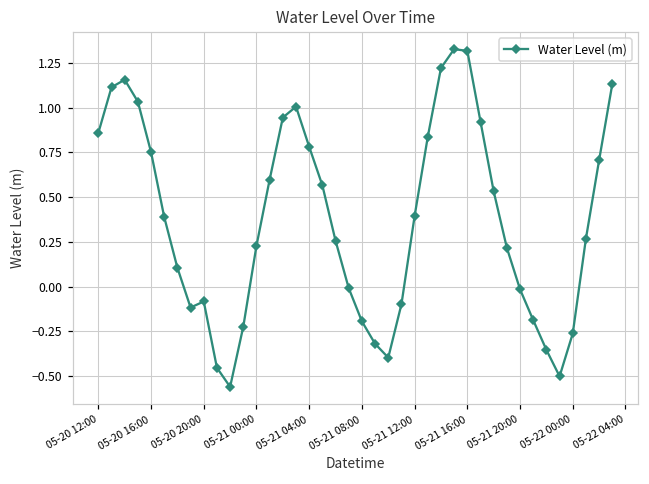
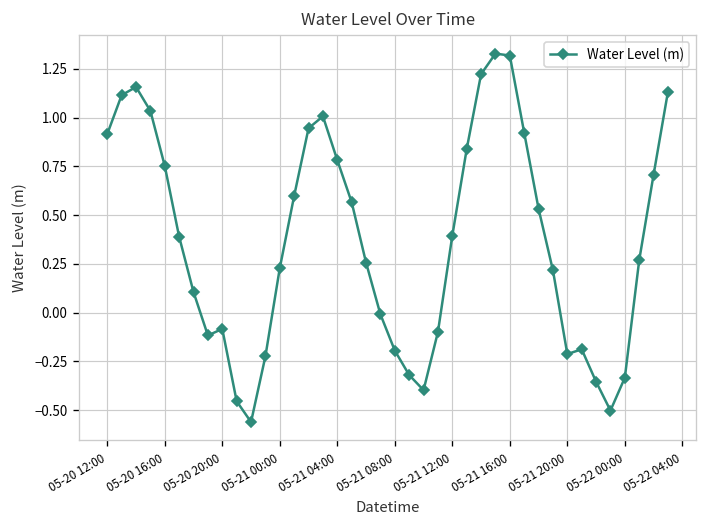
05-20 12:00: 0.86 -> 0.92
05-21 20:00: -0.02 -> -0.21
05-22 00:00: -0.26 -> -0.33
